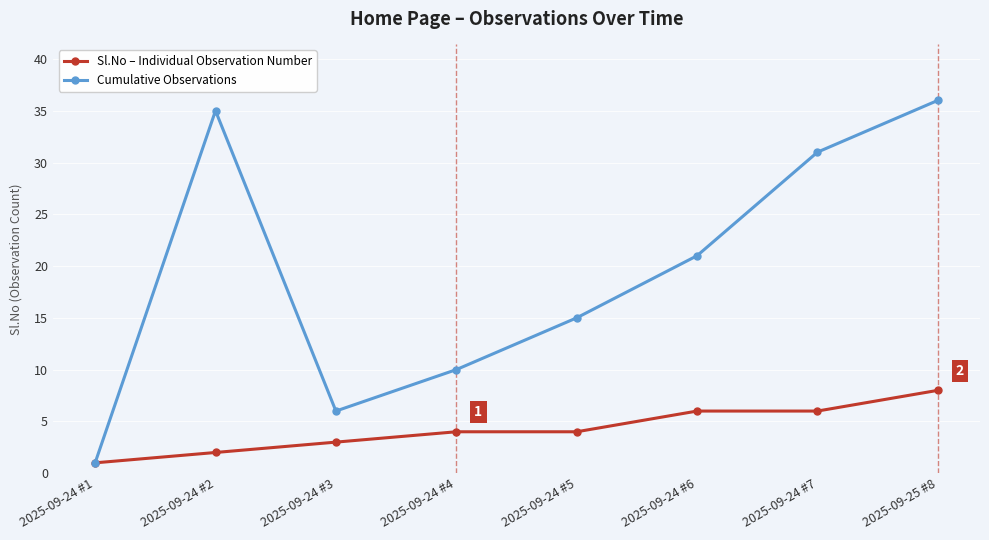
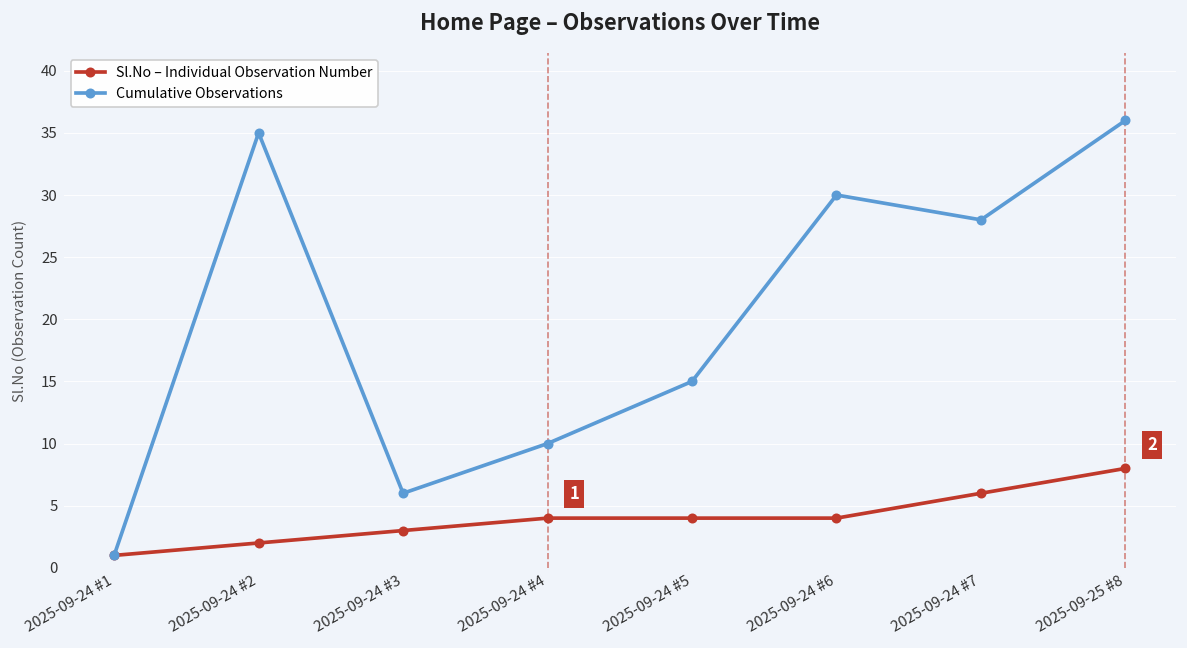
Sl.No – Individual Observation Number, 2025-09-24 #6: 6 -> 4
Cumulative Observations, 2025-09-24 #6: 21 -> 30
Cumulative Observations, 2025-09-24 #7: 31 -> 28
